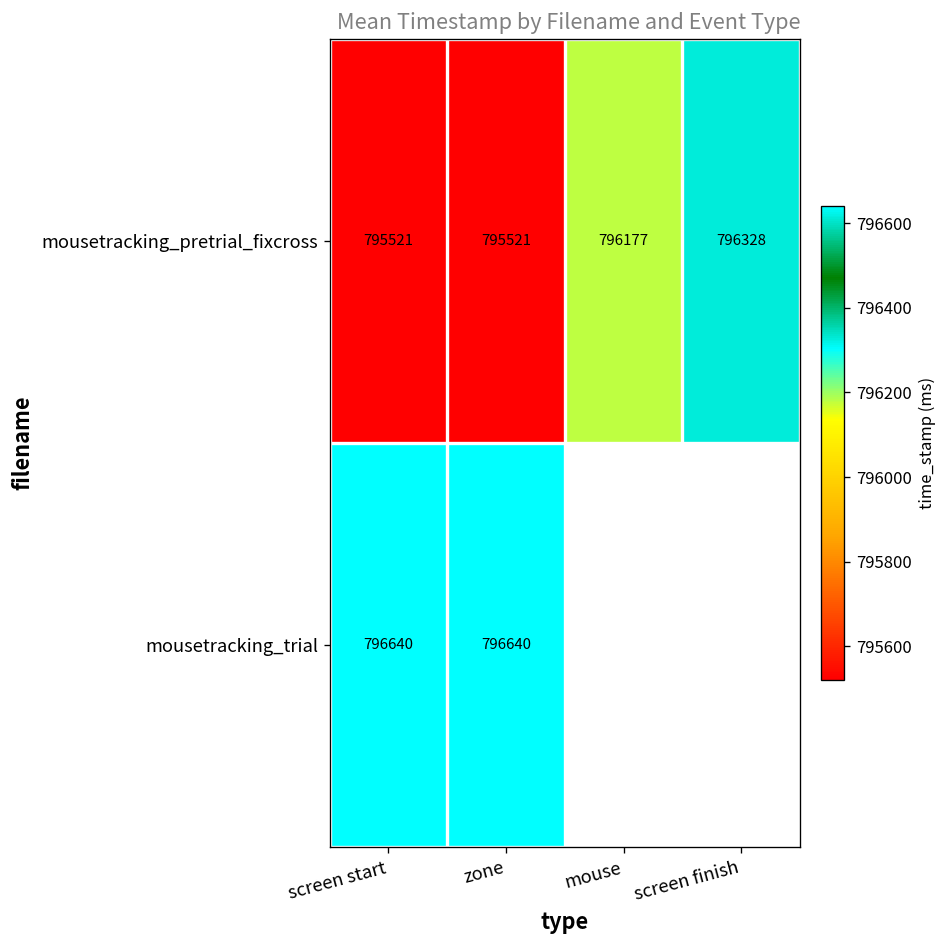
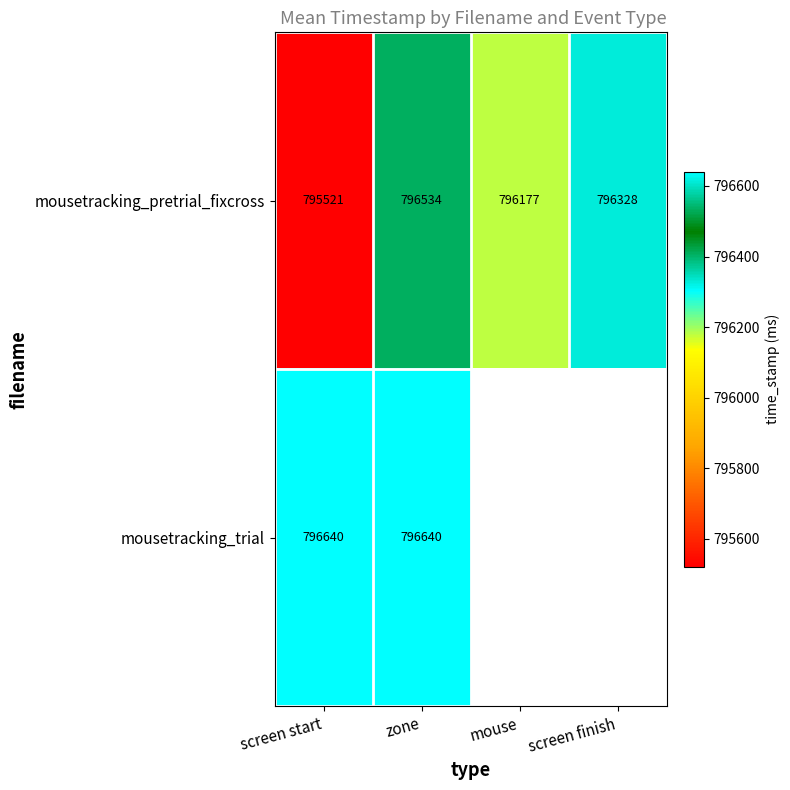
mousetracking_pretrial_fixcross, zone: 795521 -> 796534
